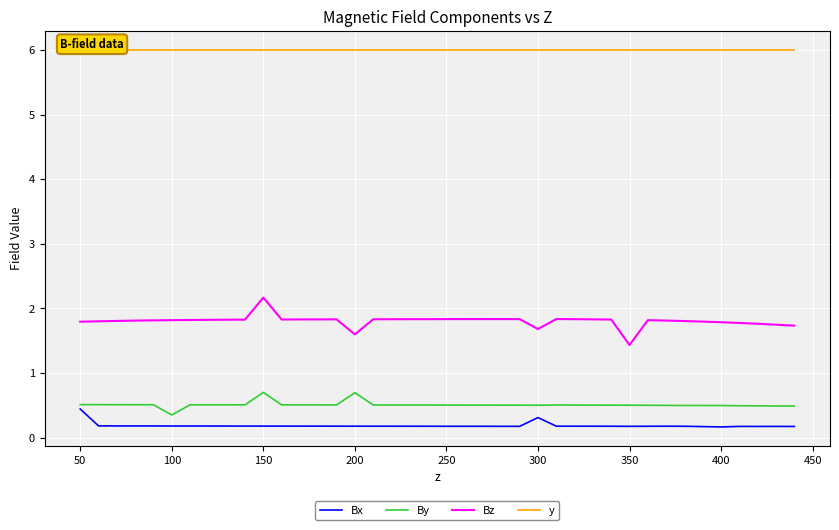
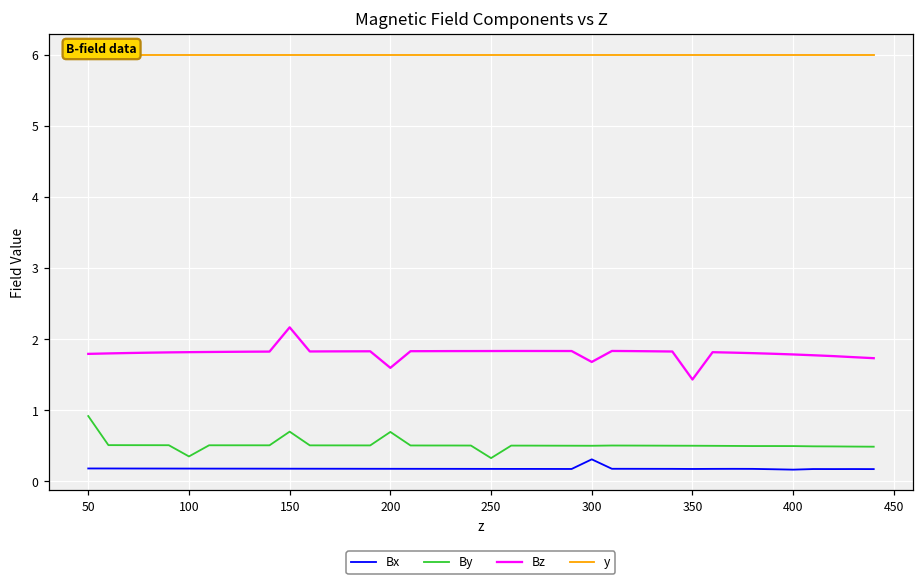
Bx, 50: 0.4 -> 0.2
By, 50: 0.5 -> 0.9
By, 250: 0.5 -> 0.3
